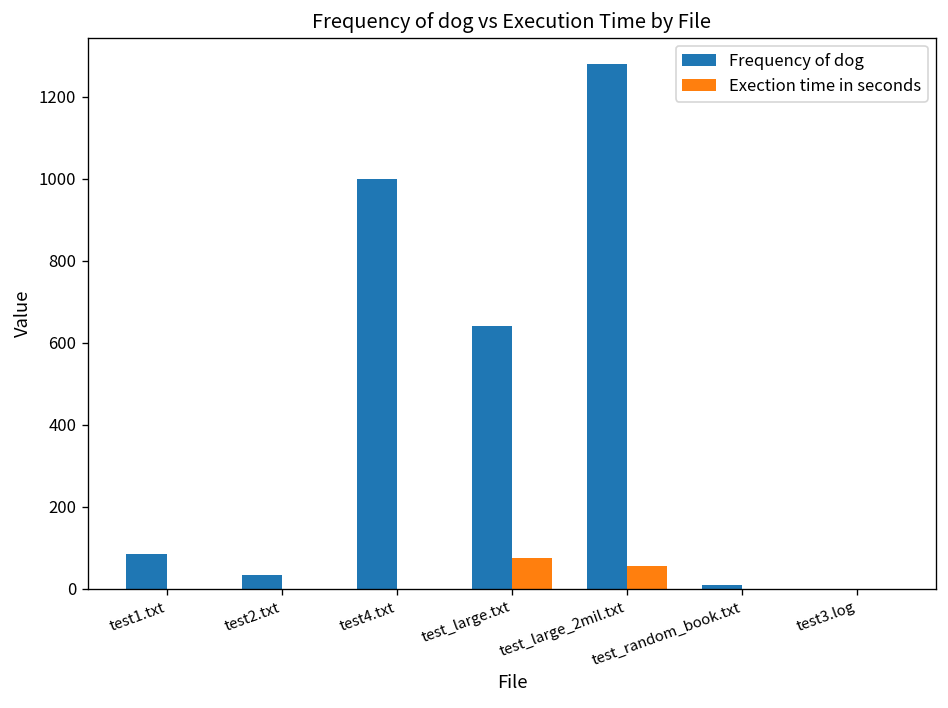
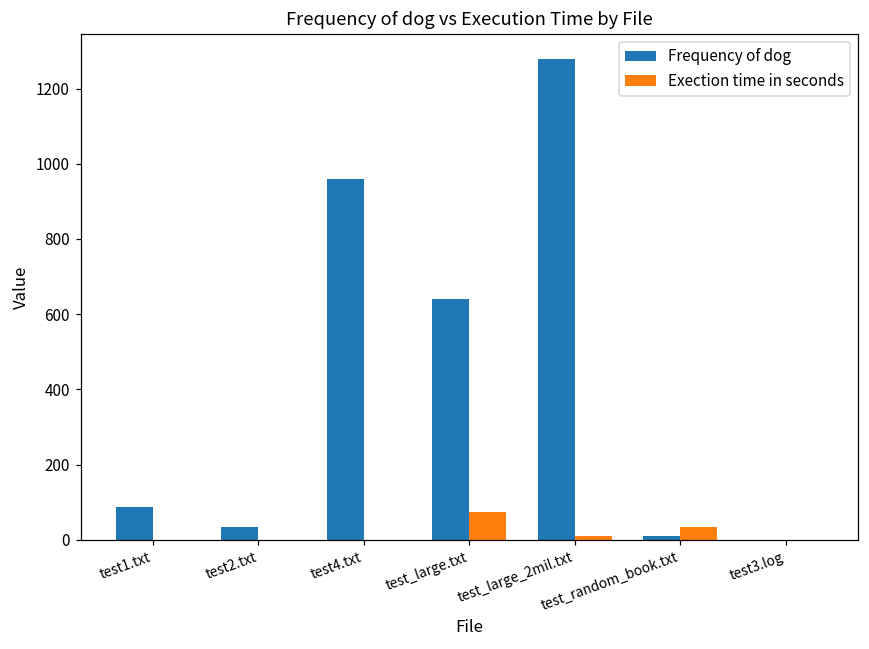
Frequency of dog, test4.txt: 1000 -> 960
Exection time in seconds, test_large_2mil.txt: 50 -> 10
Exection time in seconds, test_random_book.txt: 0 -> 30
